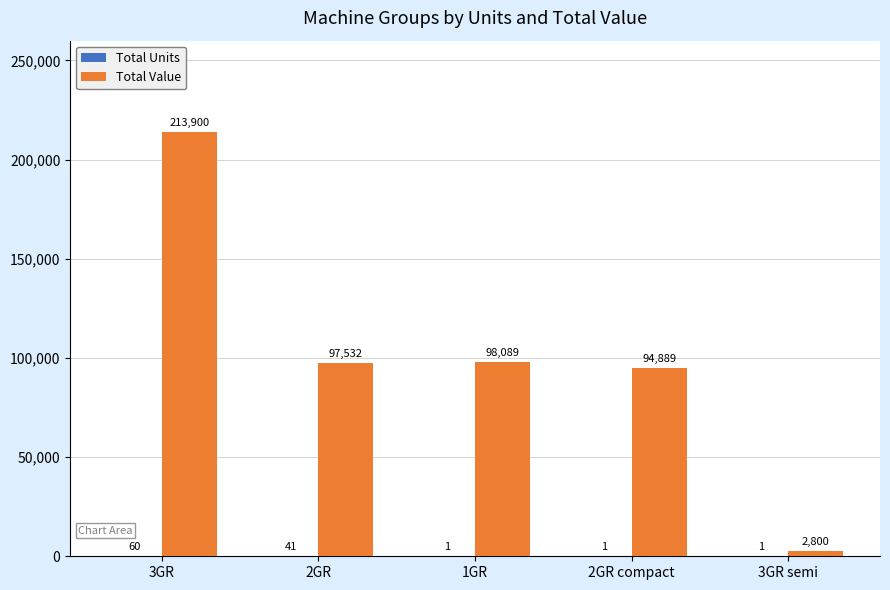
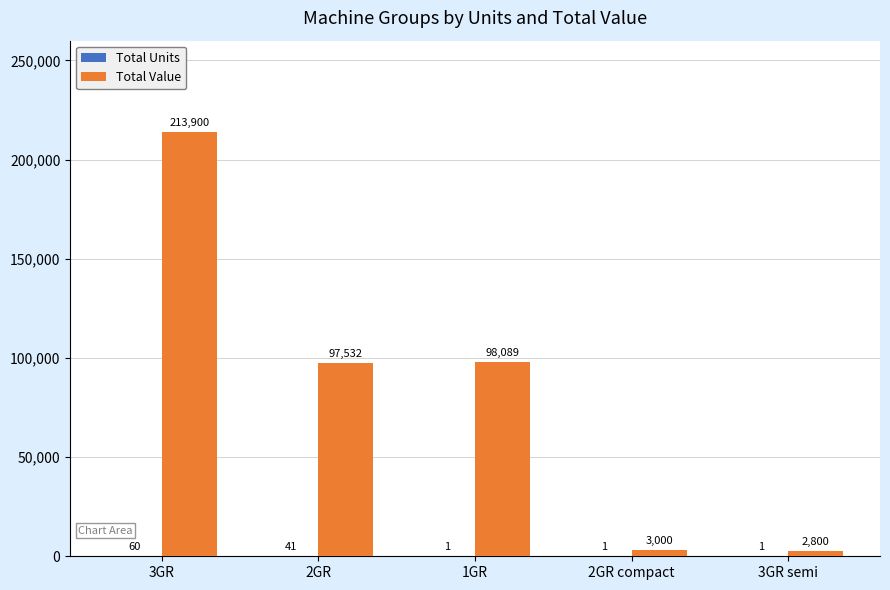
Total Value, 2GR compact: 94,889 -> 3,000
